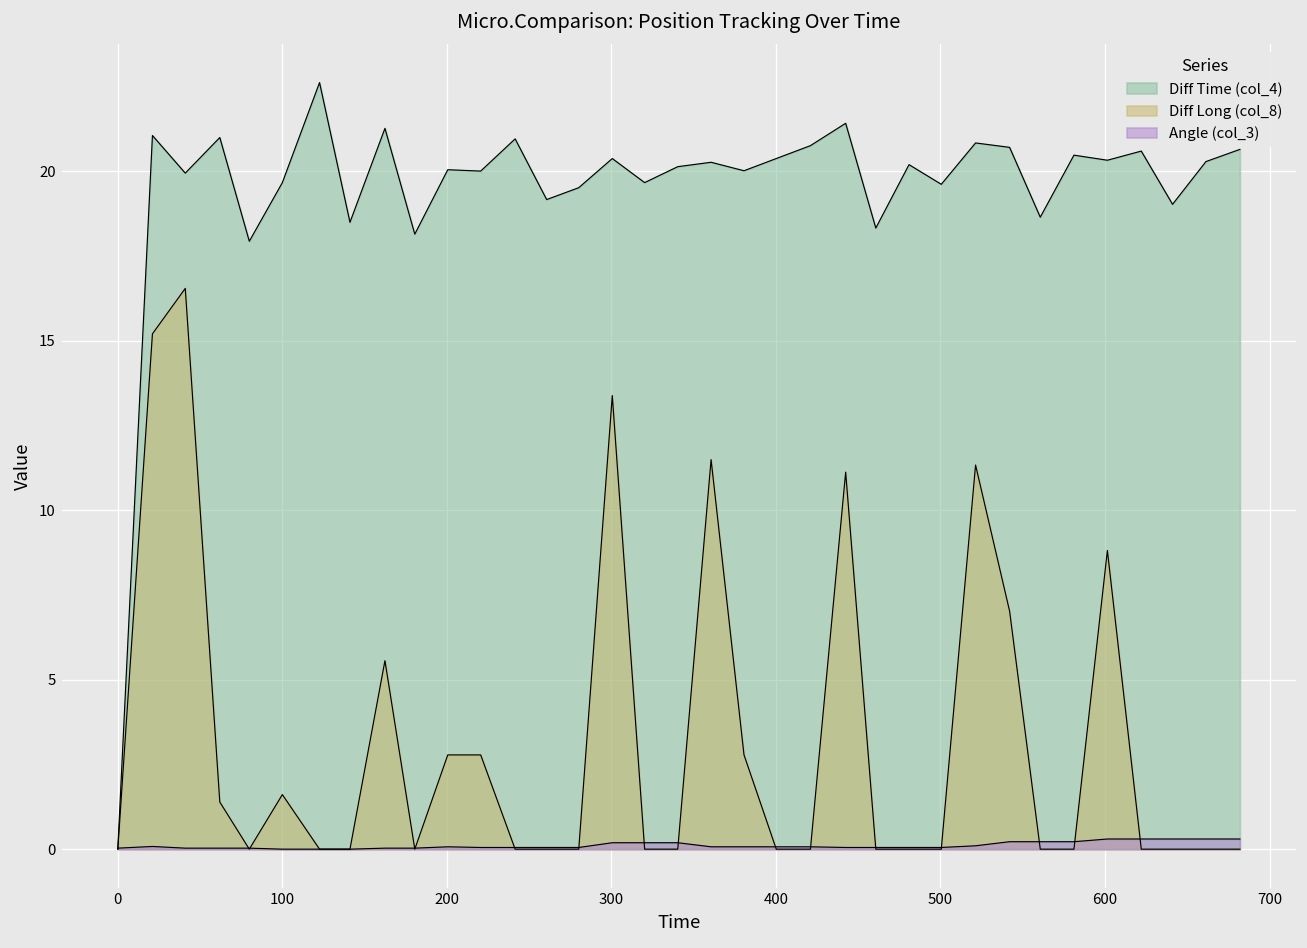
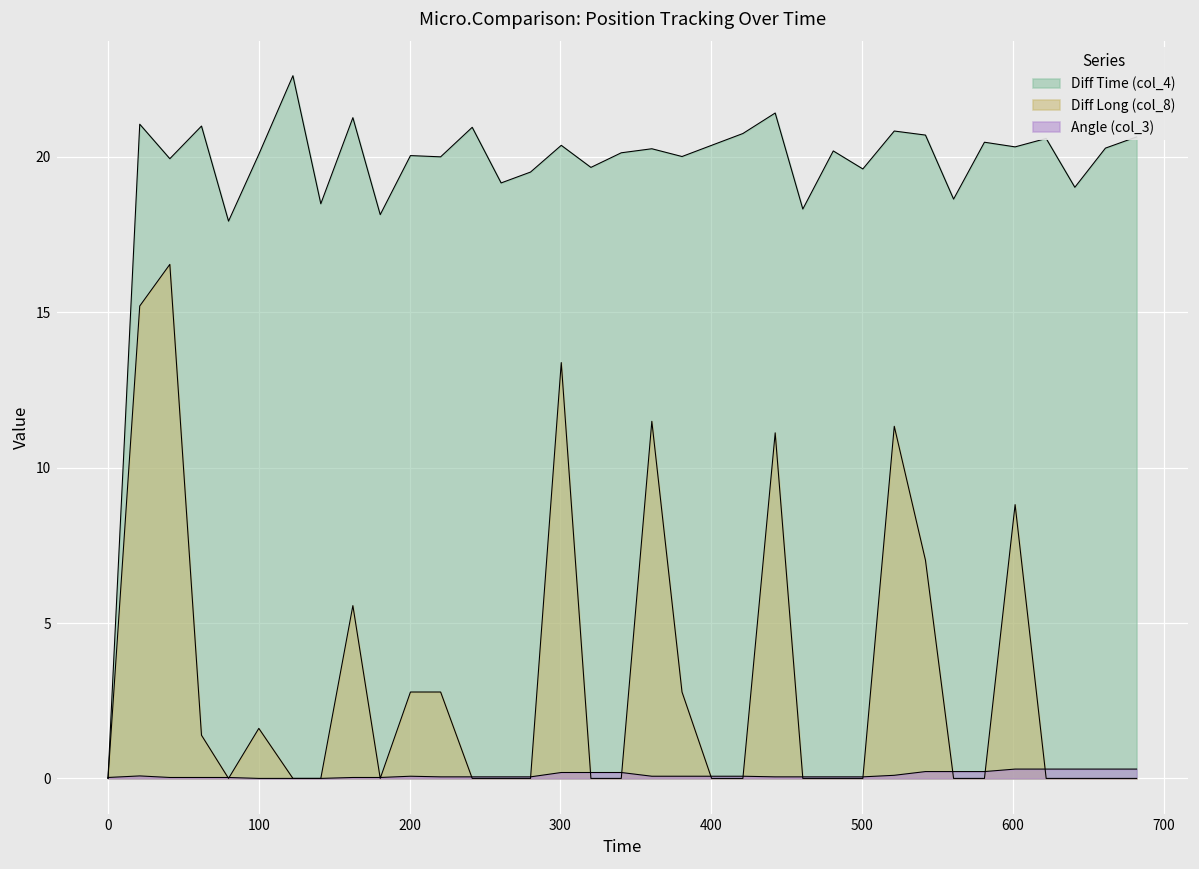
Diff Time (col_4), 100: 19.7 -> 20.1
